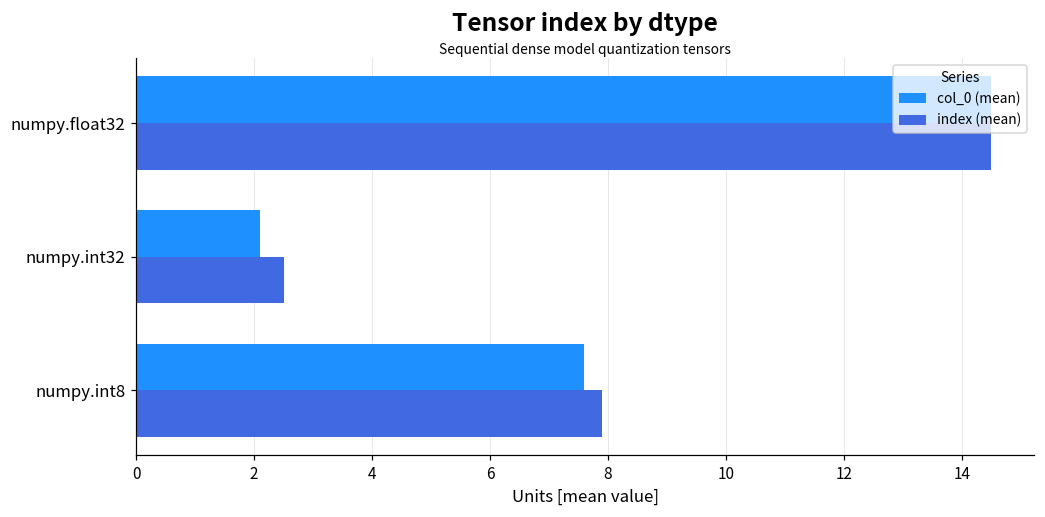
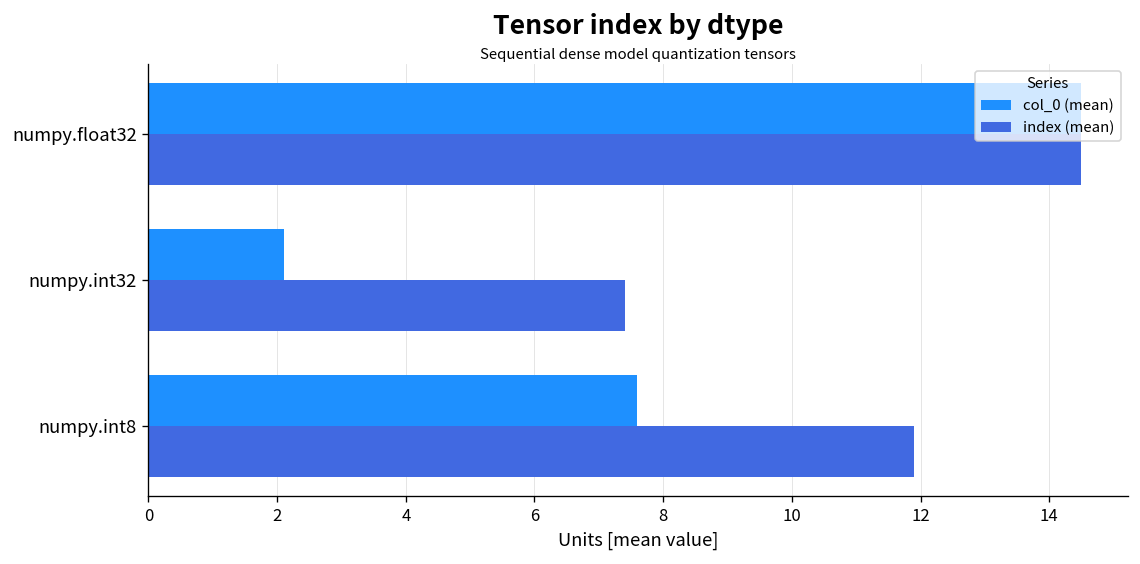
index (mean), numpy.int32: 2.5 -> 7.4
index (mean), numpy.int8: 7.9 -> 11.9
